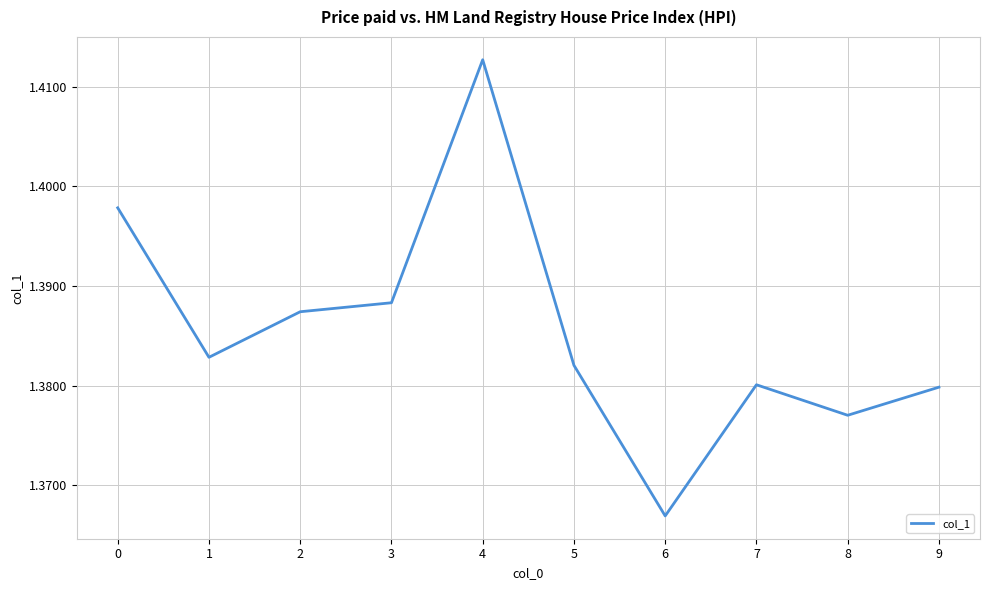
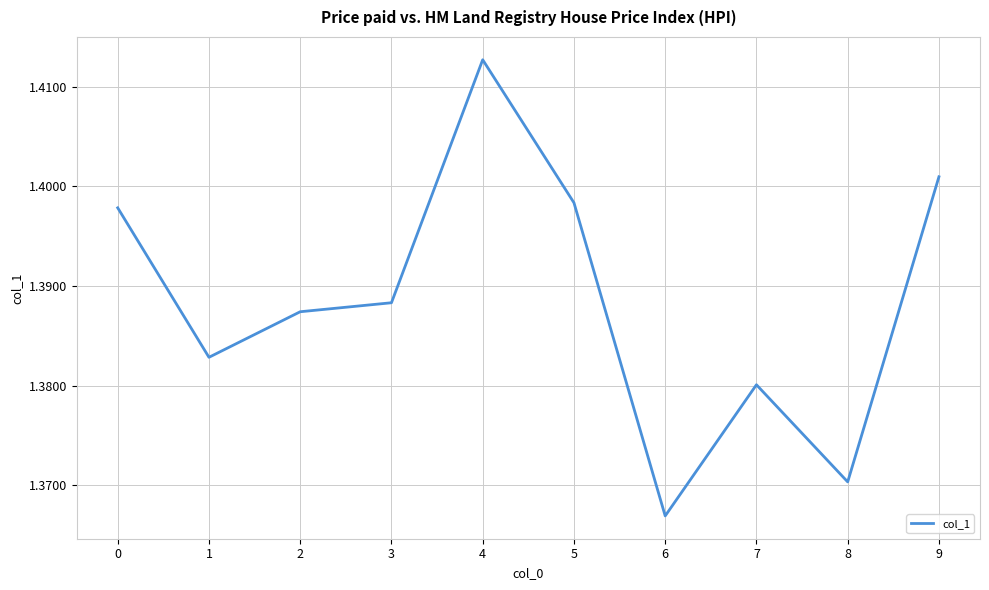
5: 1.382 -> 1.398
8: 1.377 -> 1.370
9: 1.380 -> 1.401
